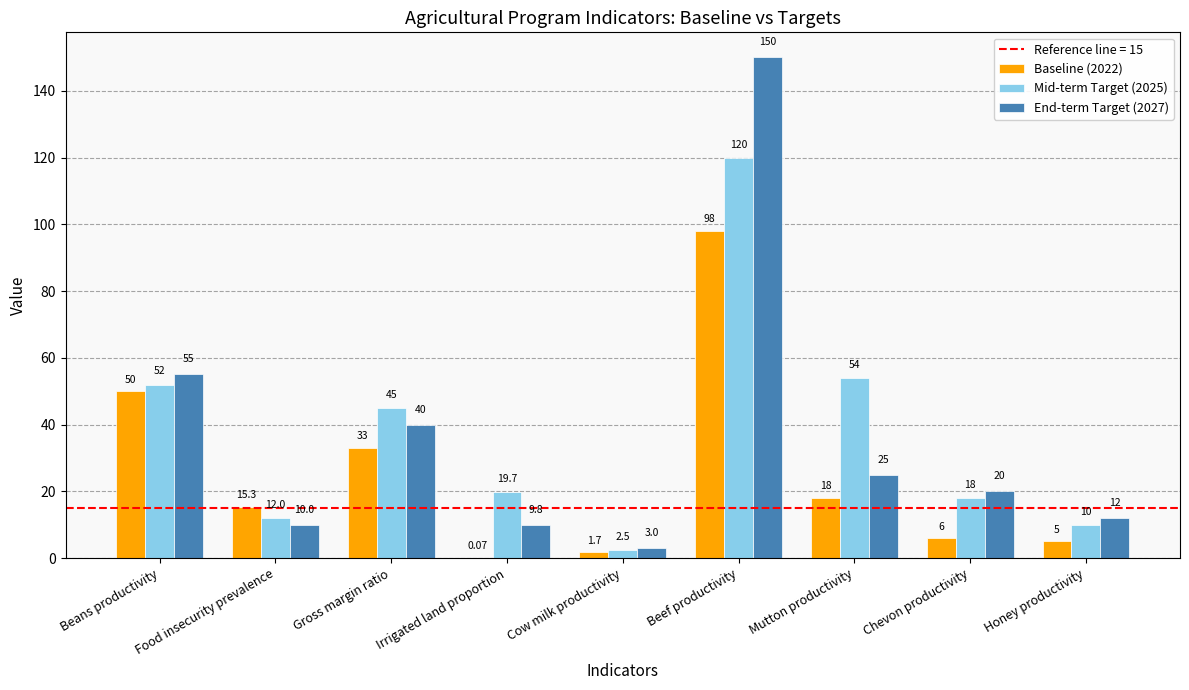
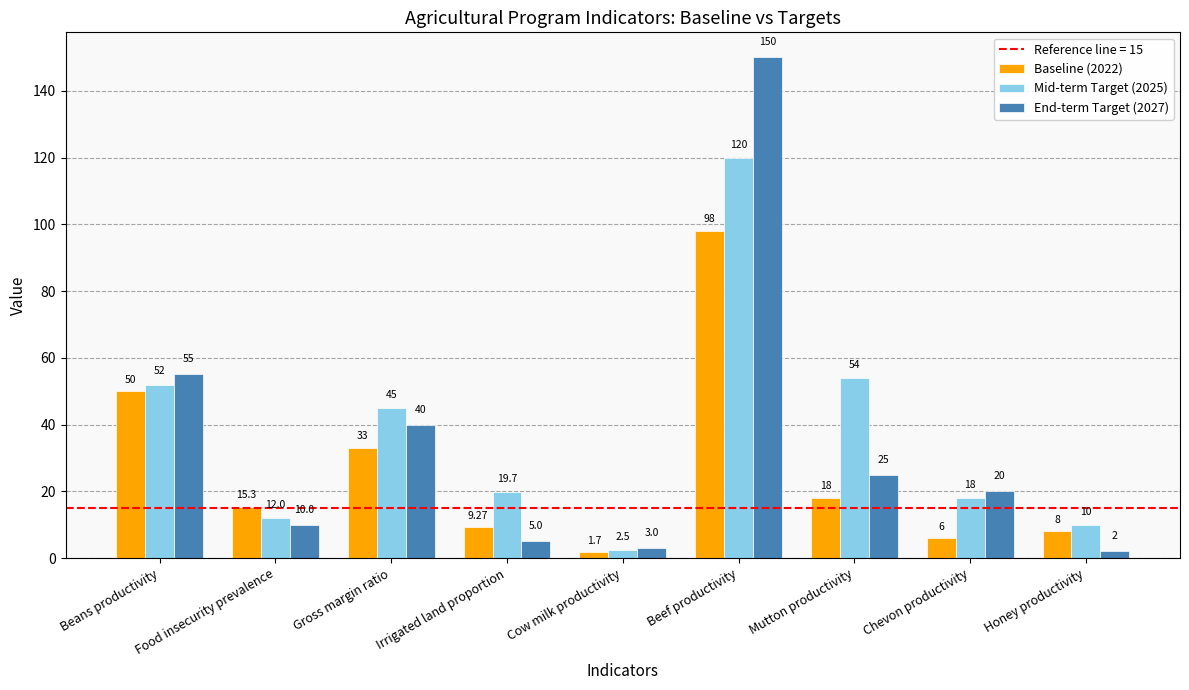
Baseline (2022), Irrigated land proportion: 0.07 -> 9.27
End-term Target (2027), Irrigated land proportion: 9.8 -> 5.0
Baseline (2022), Honey productivity: 5 -> 8
End-term Target (2027), Honey productivity: 12 -> 2
